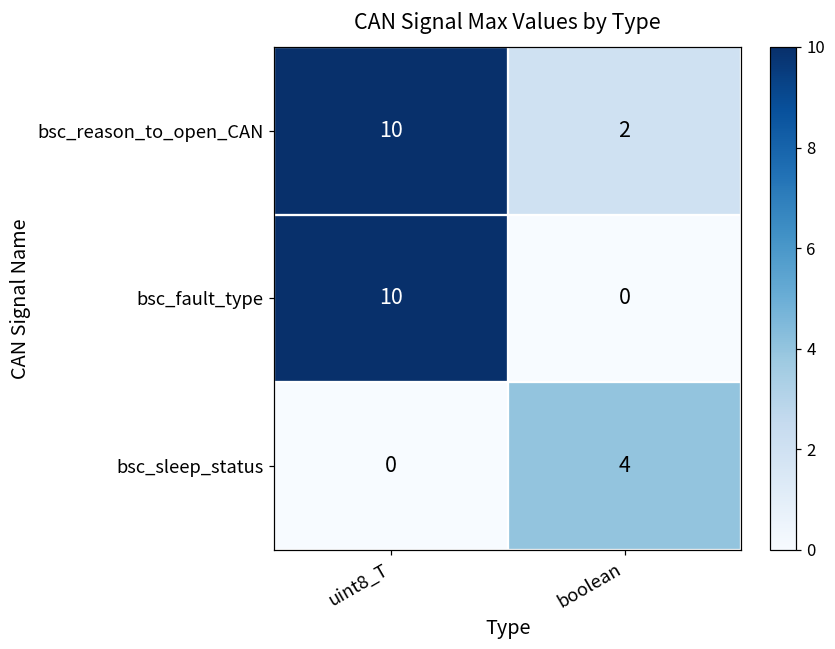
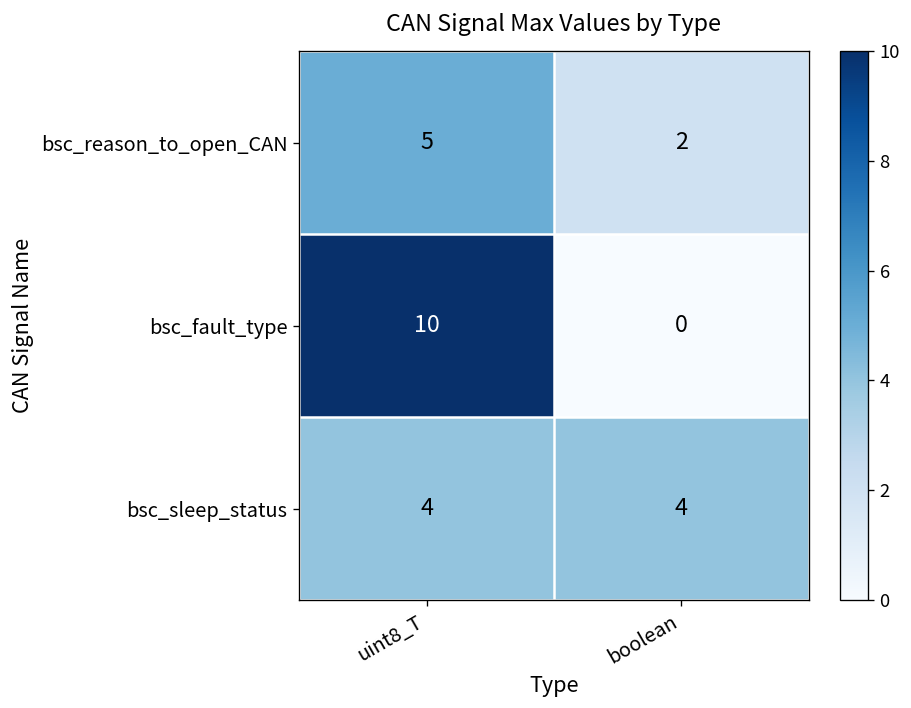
bsc_reason_to_open_CAN, uint8_T: 10 -> 5
bsc_sleep_status, uint8_T: 0 -> 4
